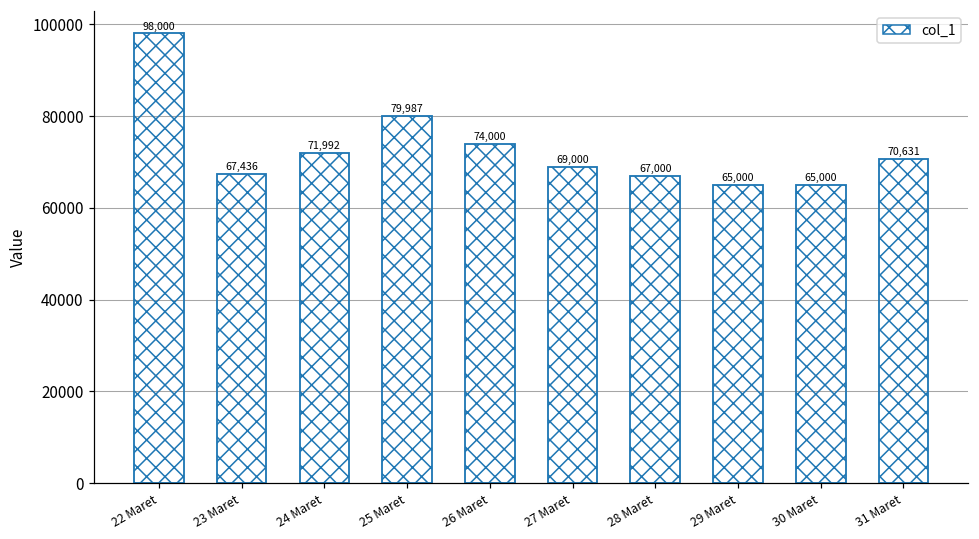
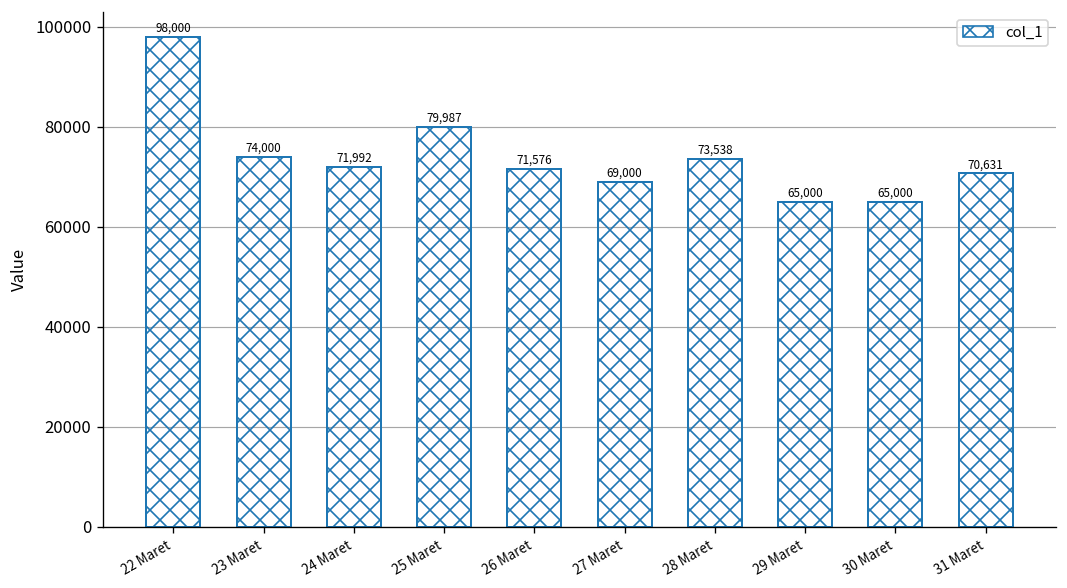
23 Maret: 67,436 -> 74,000
26 Maret: 74,000 -> 71,576
28 Maret: 67,000 -> 73,538
